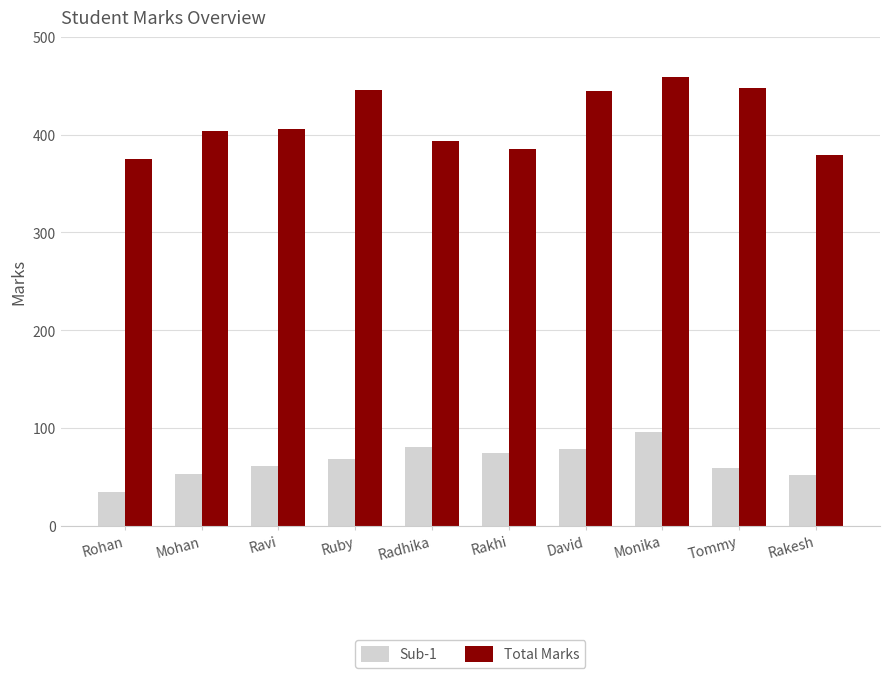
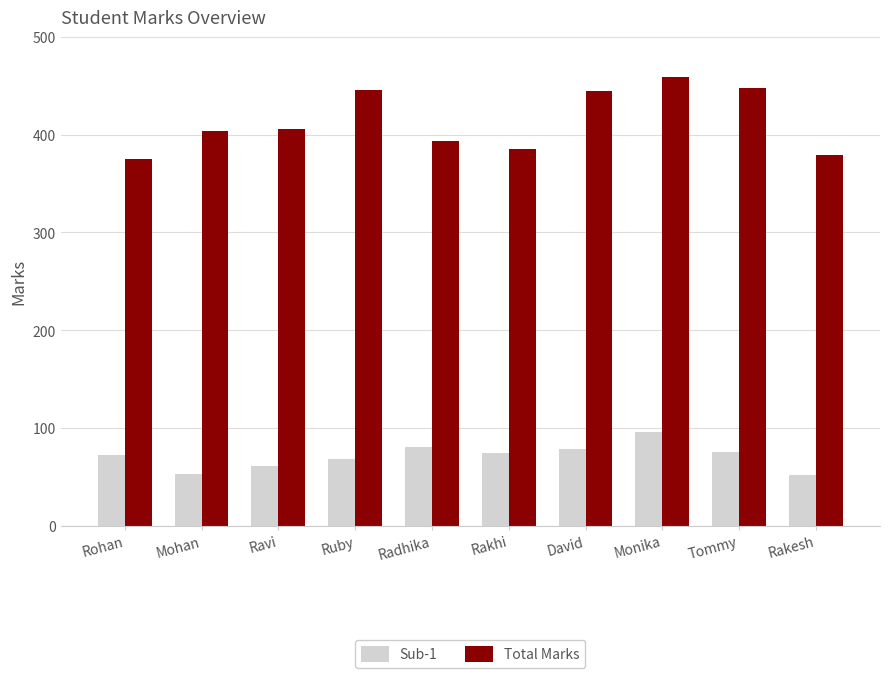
Sub-1, Rohan: 30 -> 70
Sub-1, Tommy: 60 -> 80
